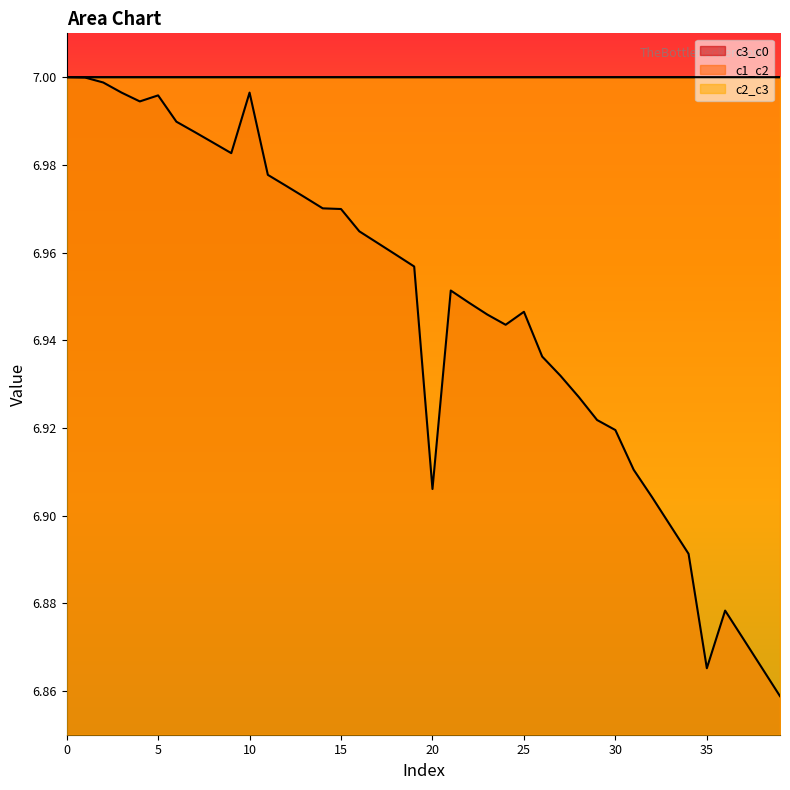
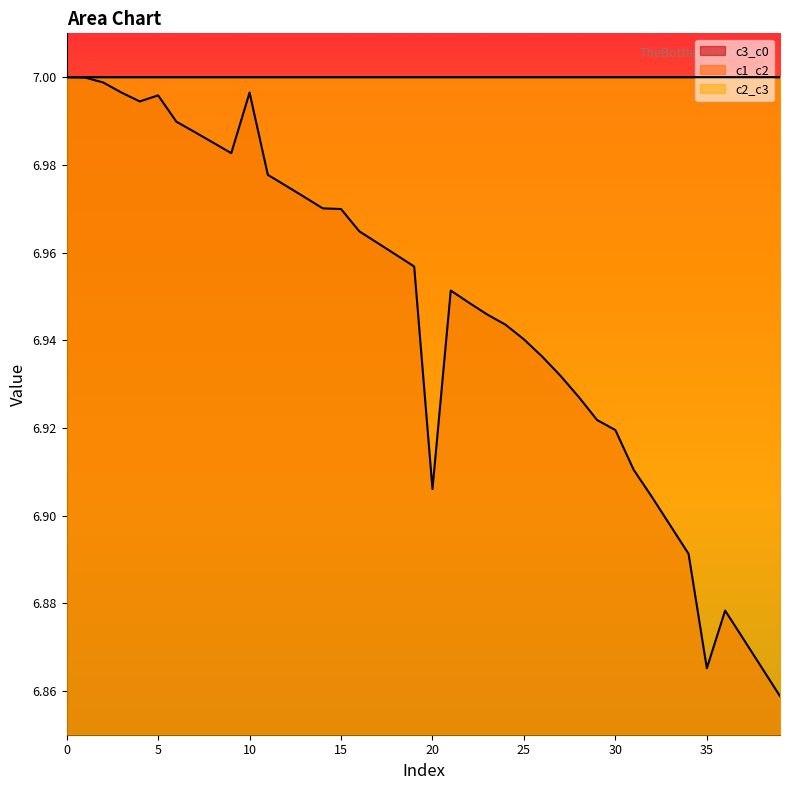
c3_c0, 25: 6.946 -> 6.940
